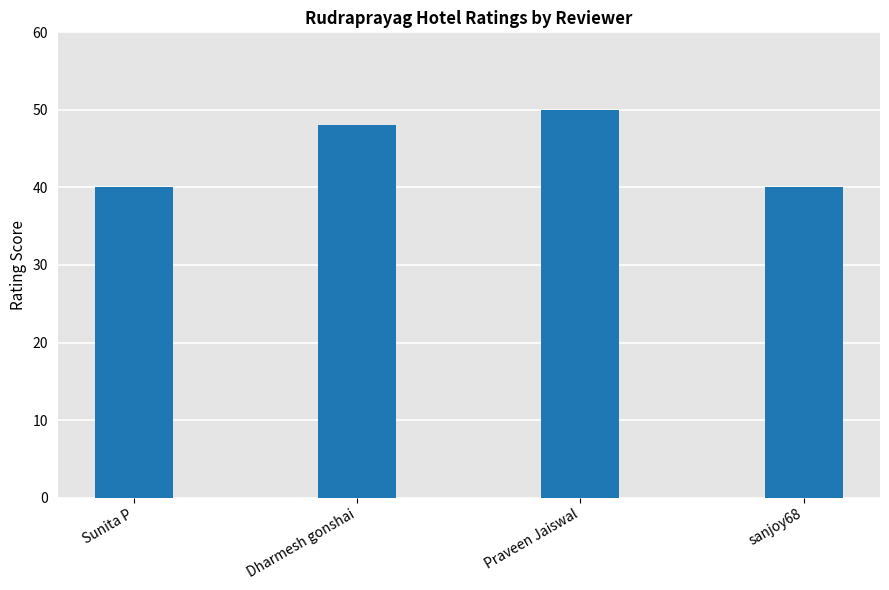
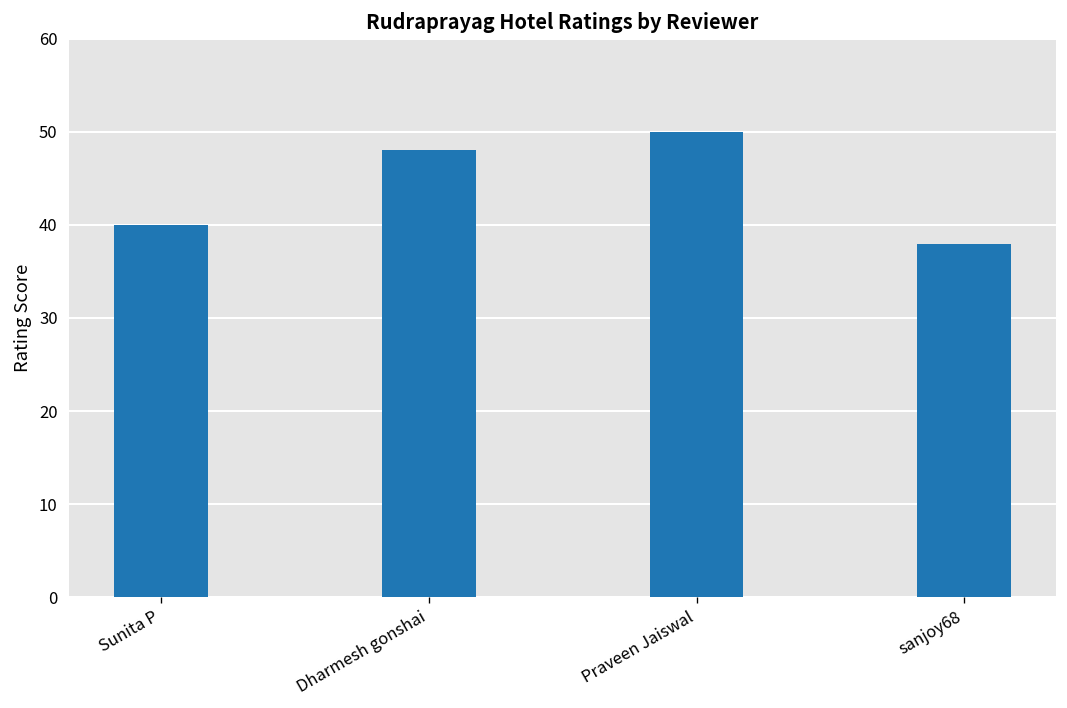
sanjoy68: 40 -> 38
